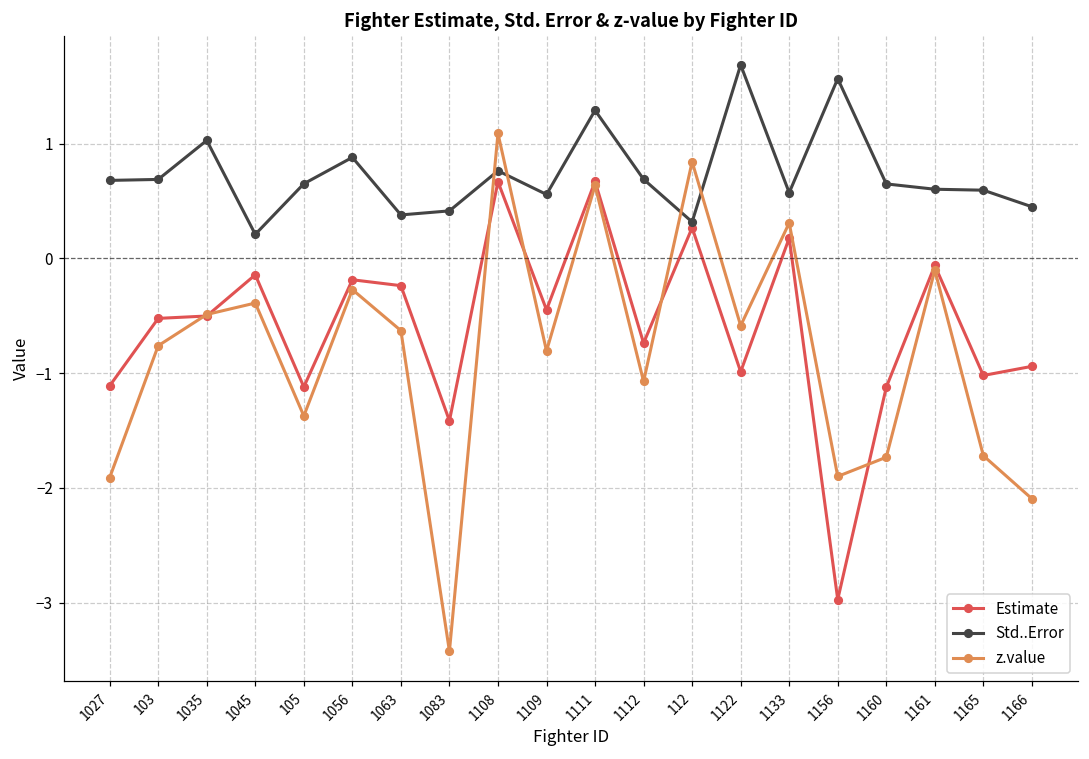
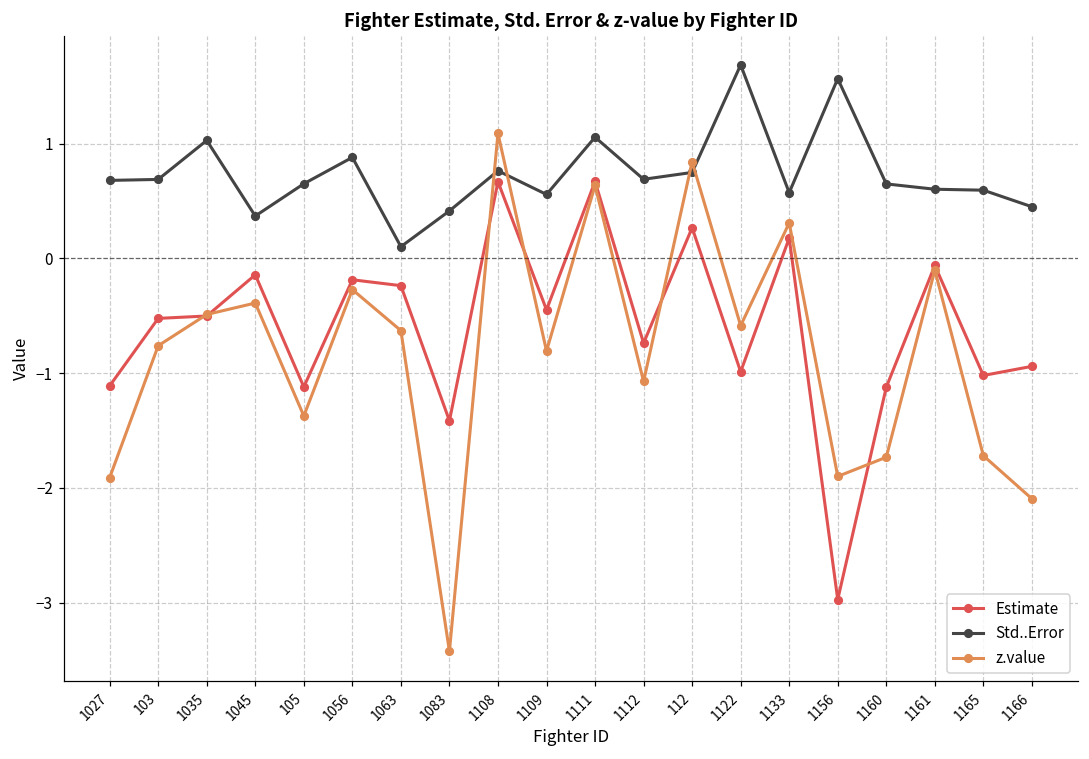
Std..Error, 1045: 0.21 -> 0.37
Std..Error, 1063: 0.38 -> 0.10
Std..Error, 1111: 1.29 -> 1.06
Std..Error, 112: 0.32 -> 0.75
